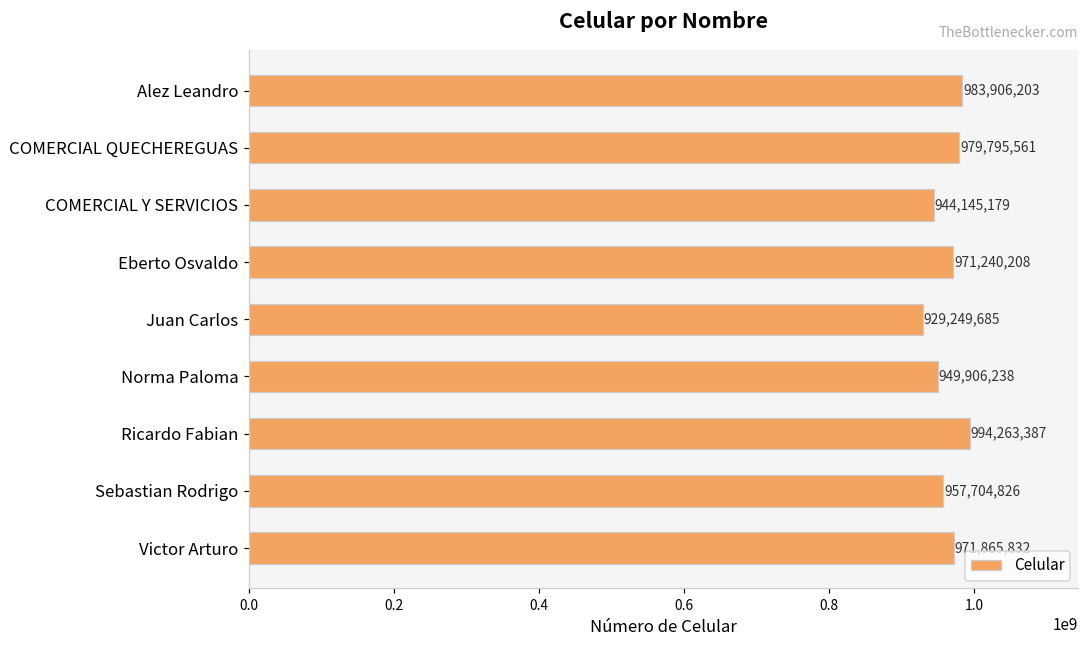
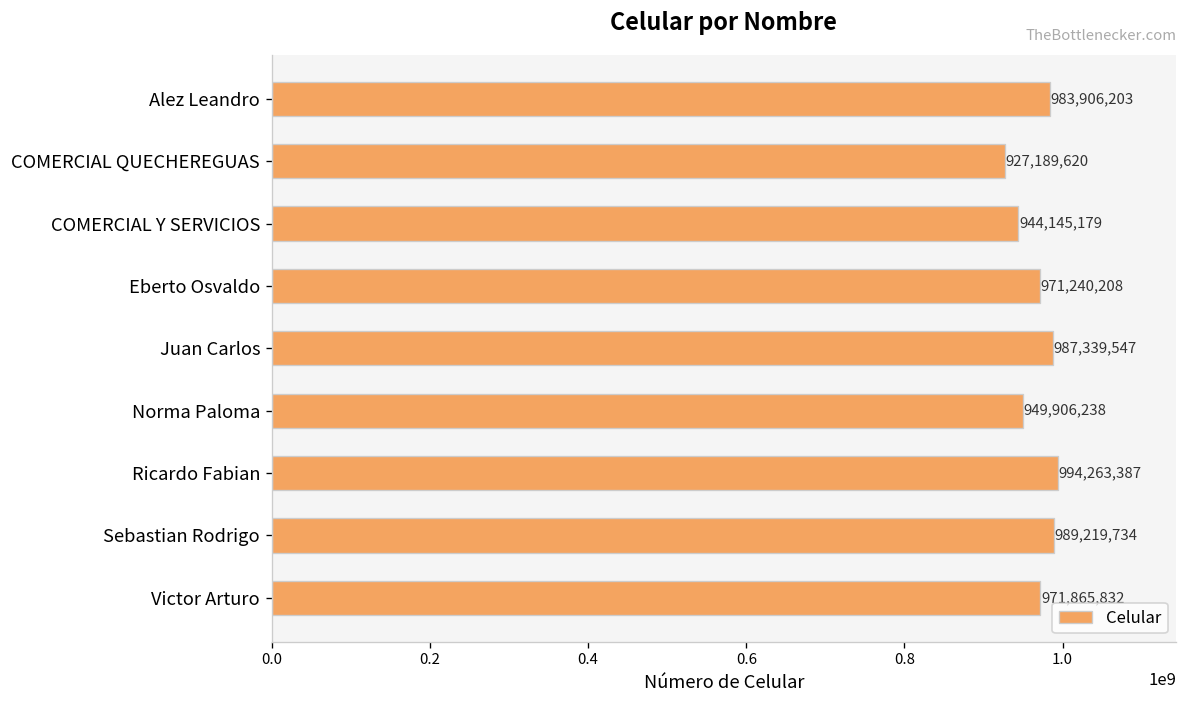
COMERCIAL QUECHEREGUAS: 979,795,561 -> 927,189,620
Juan Carlos: 929,249,685 -> 987,339,547
Sebastian Rodrigo: 957,704,826 -> 989,219,734
